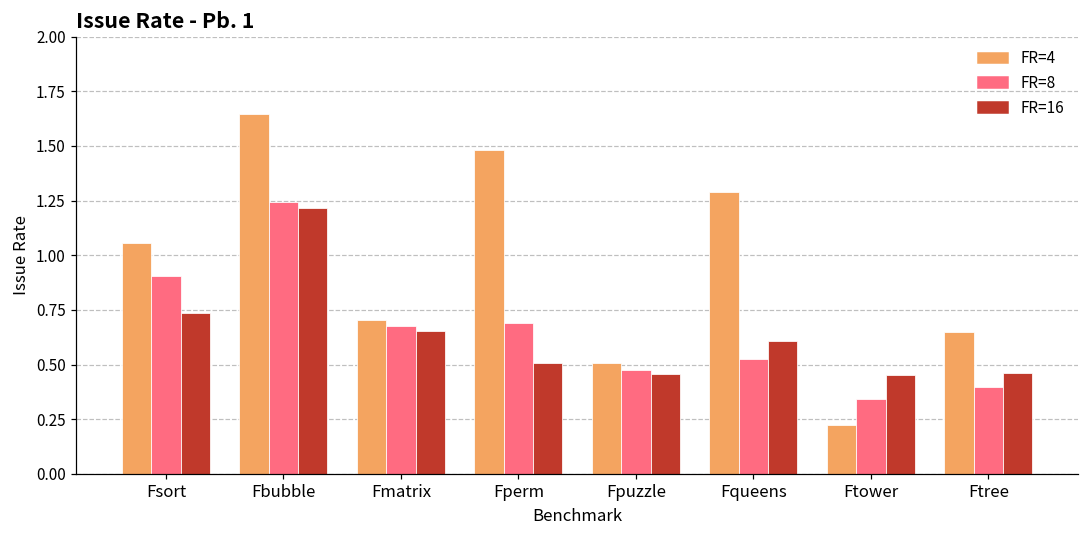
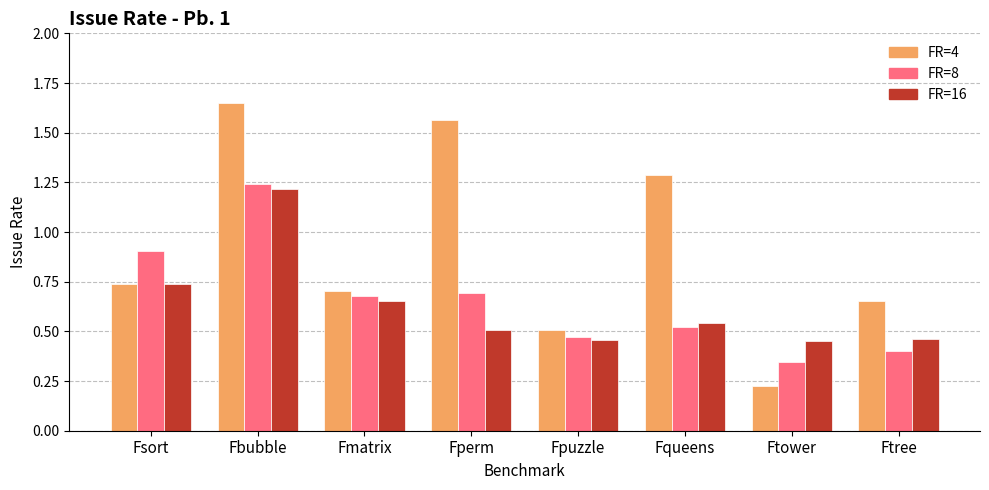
FR=4, Fsort: 1.06 -> 0.74
FR=4, Fperm: 1.48 -> 1.56
FR=16, Fqueens: 0.61 -> 0.54
